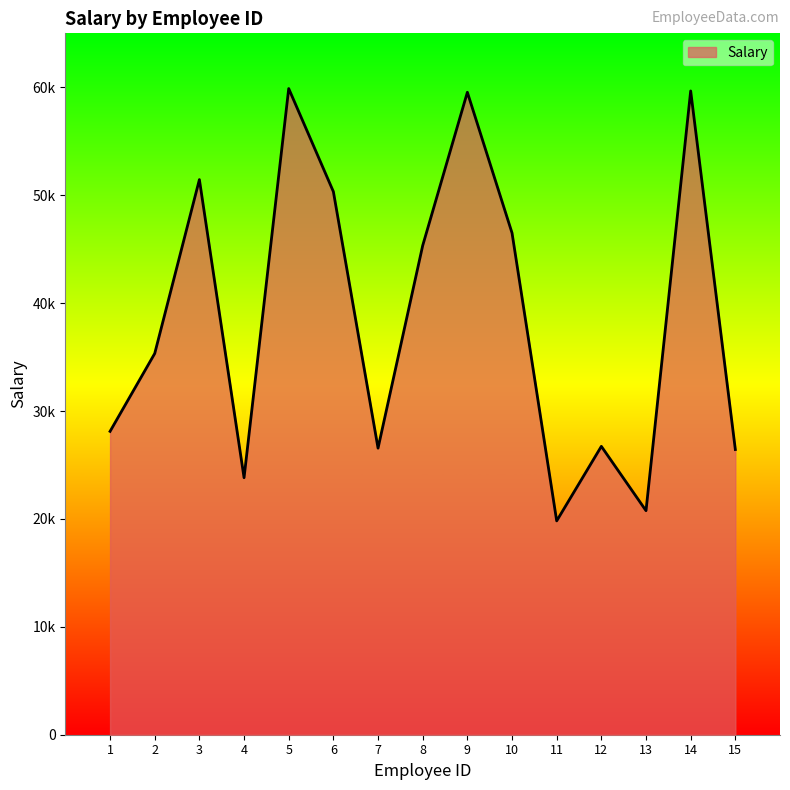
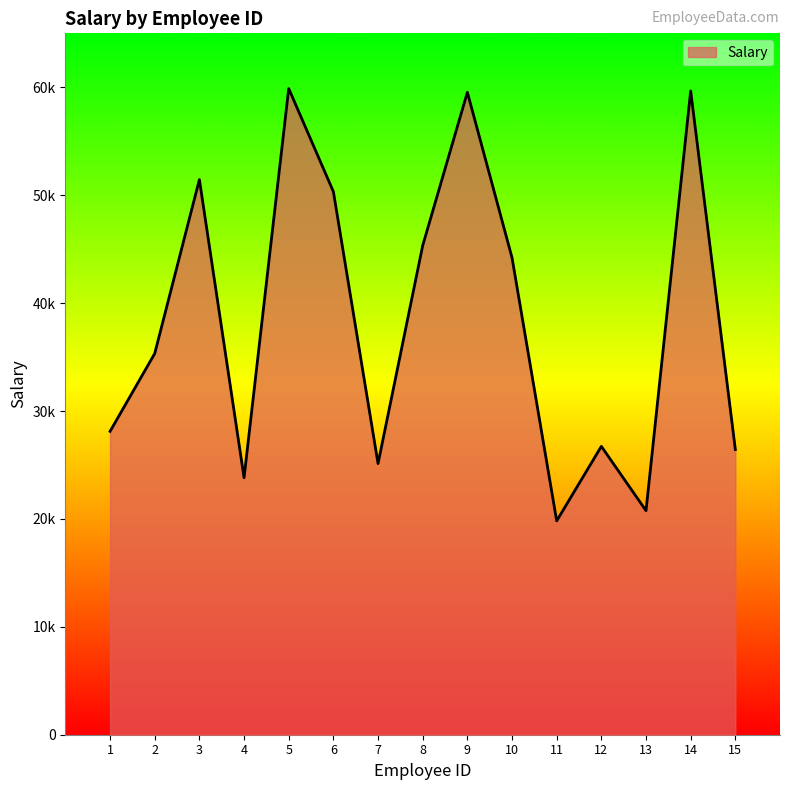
7: 26600 -> 25100
10: 46500 -> 44200
